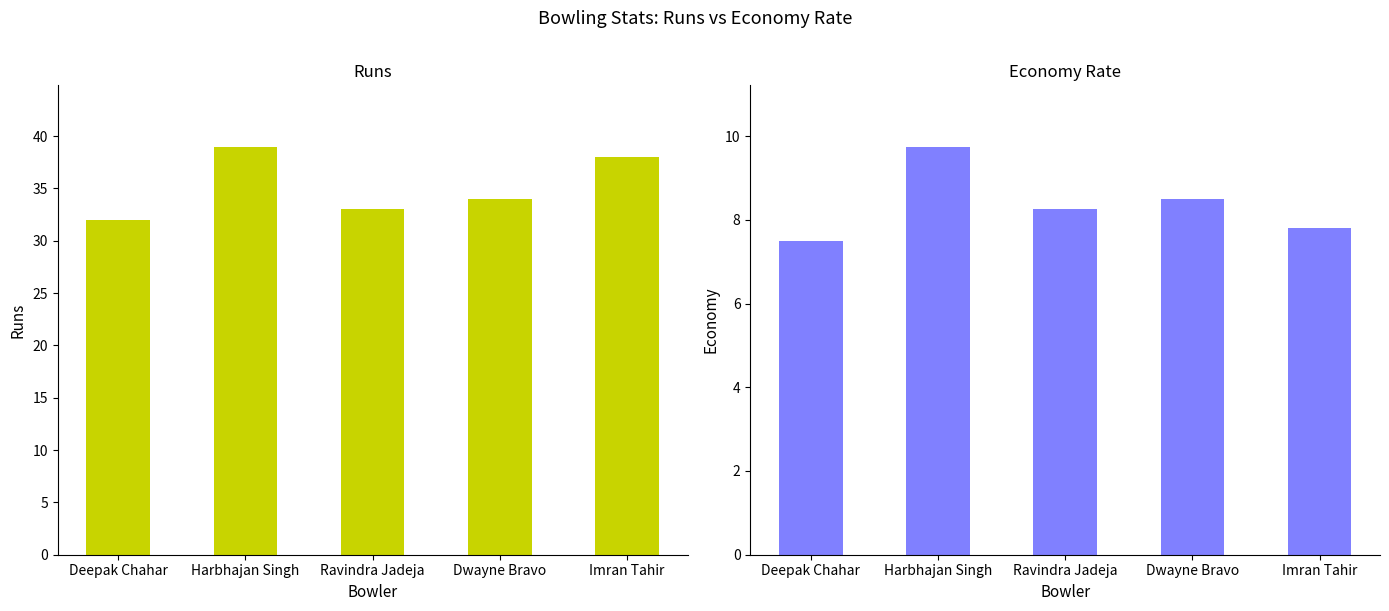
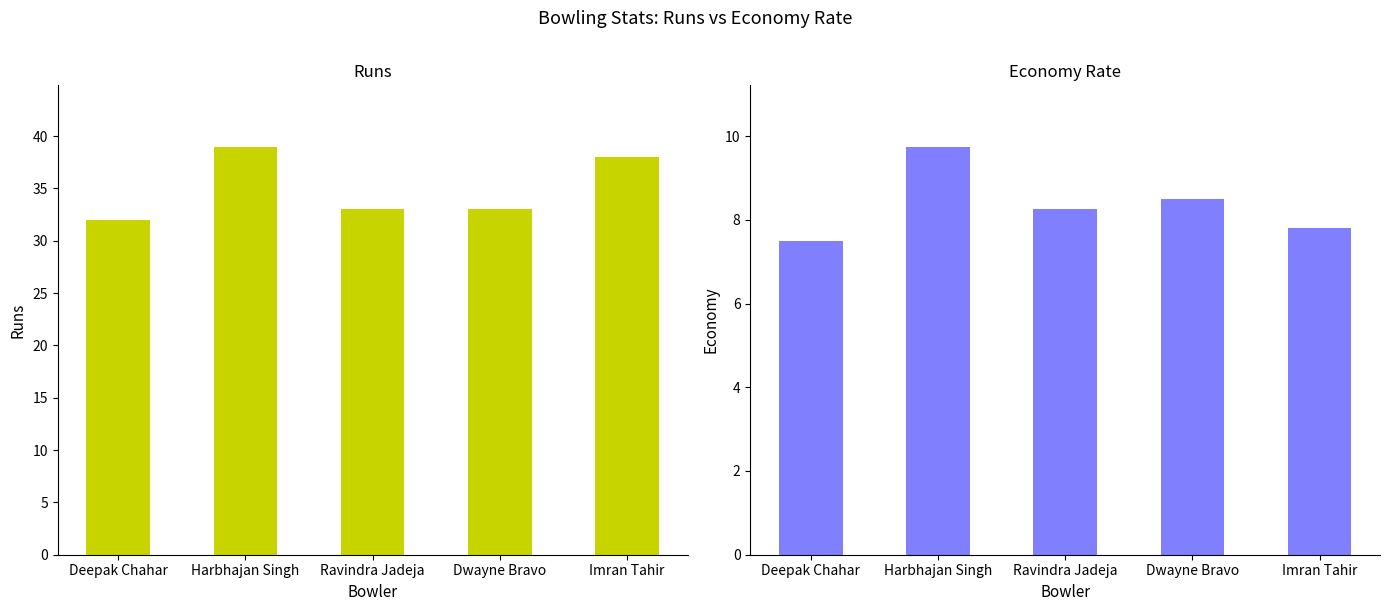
Runs, Dwayne Bravo: 34 -> 33
